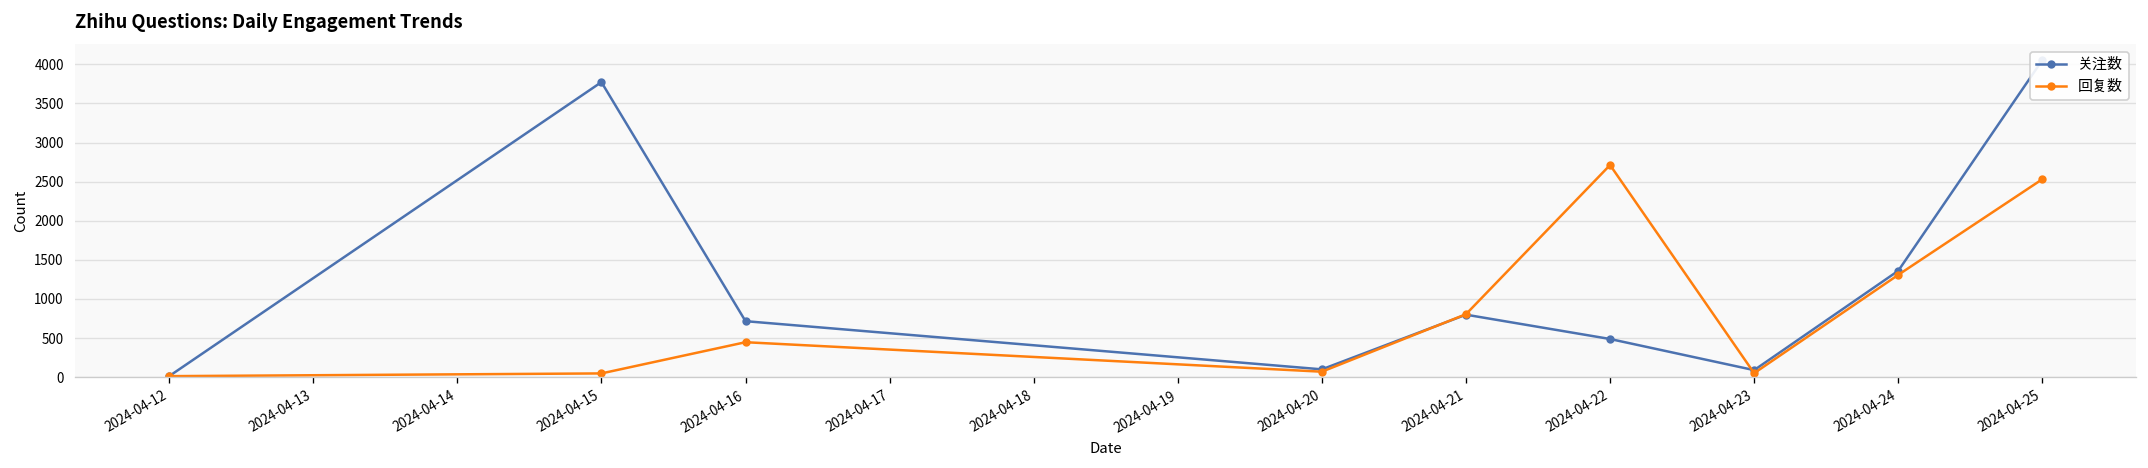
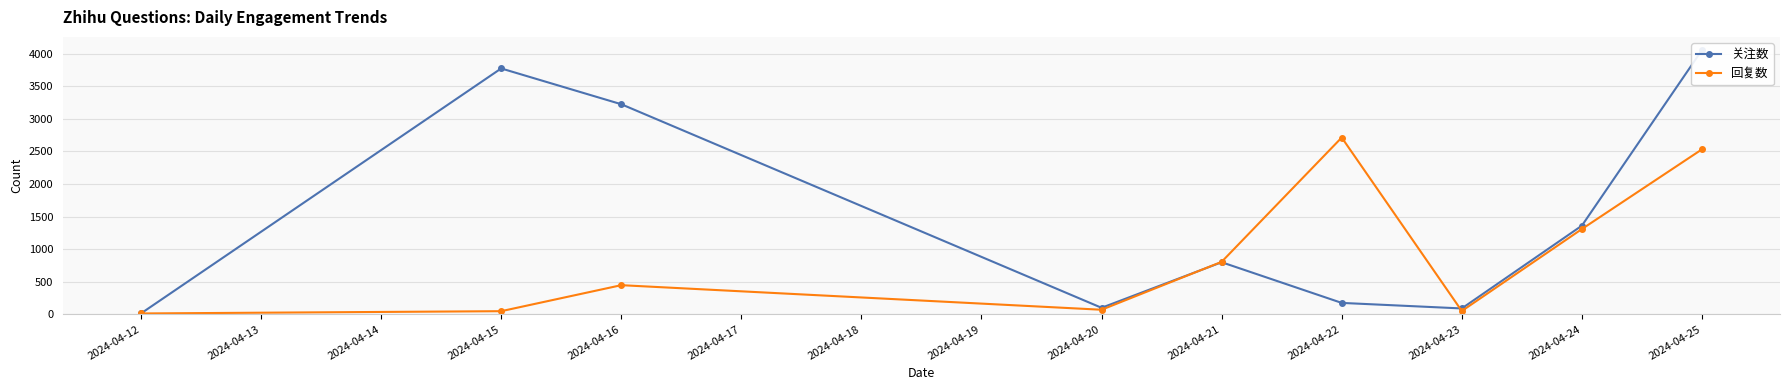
关注数, 2024-04-16: 700 -> 3200
关注数, 2024-04-22: 500 -> 200
